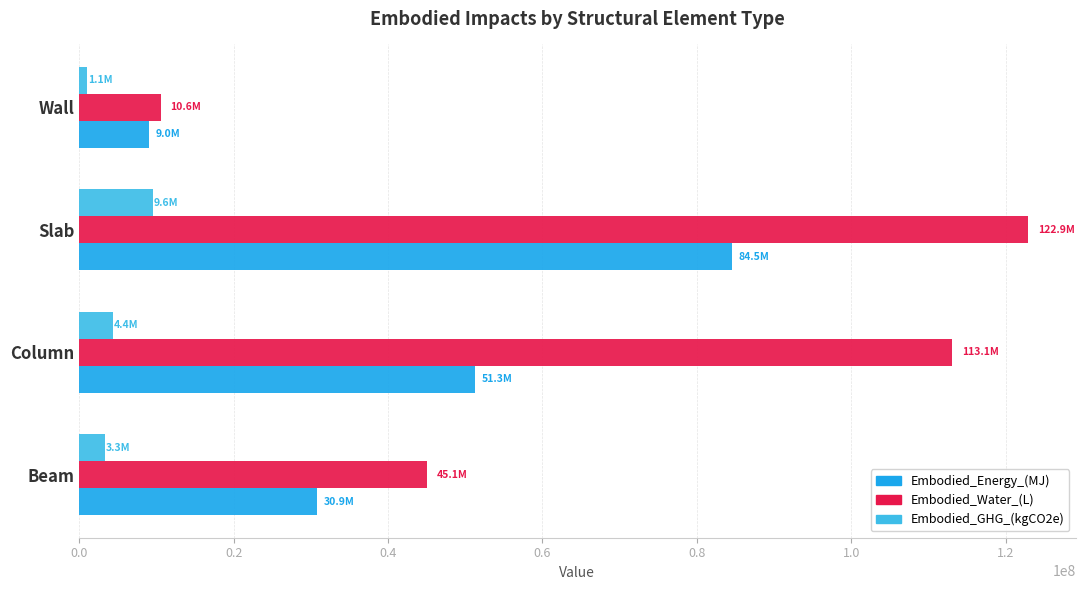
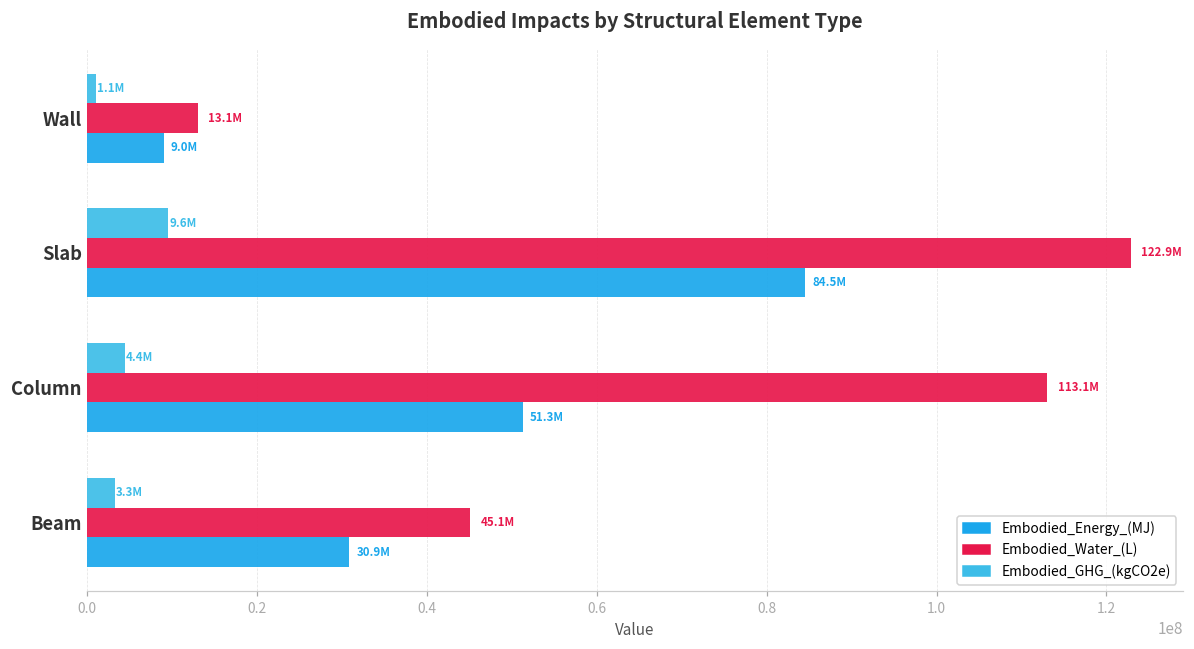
Embodied_Water_(L), Wall: 10.6M -> 13.1M
